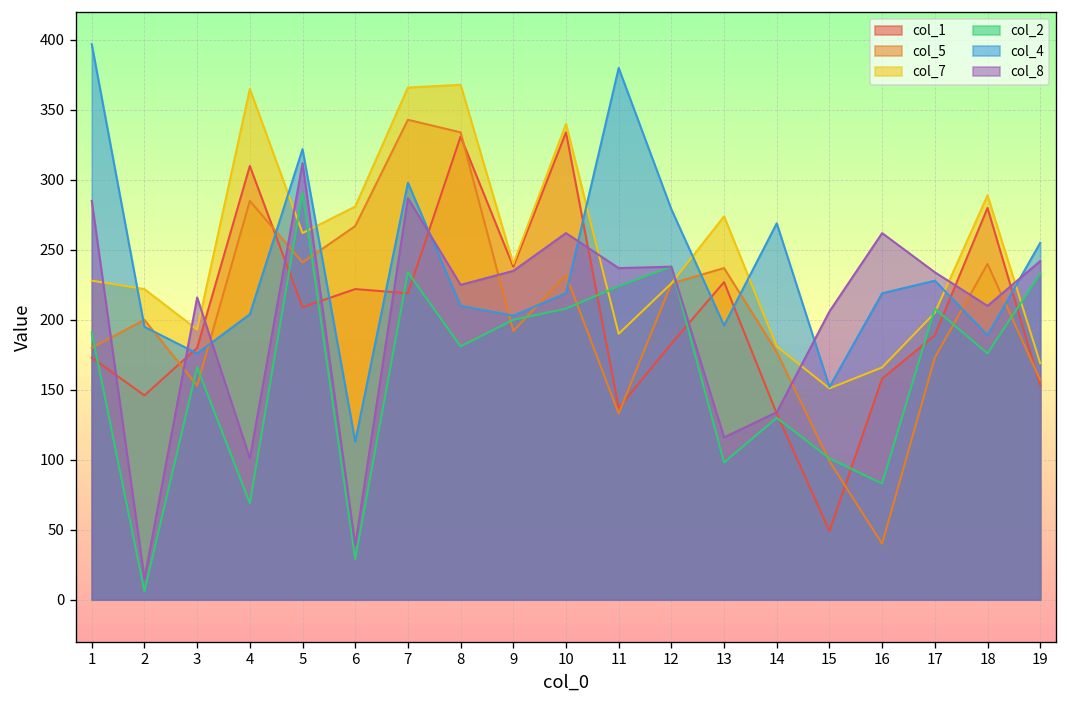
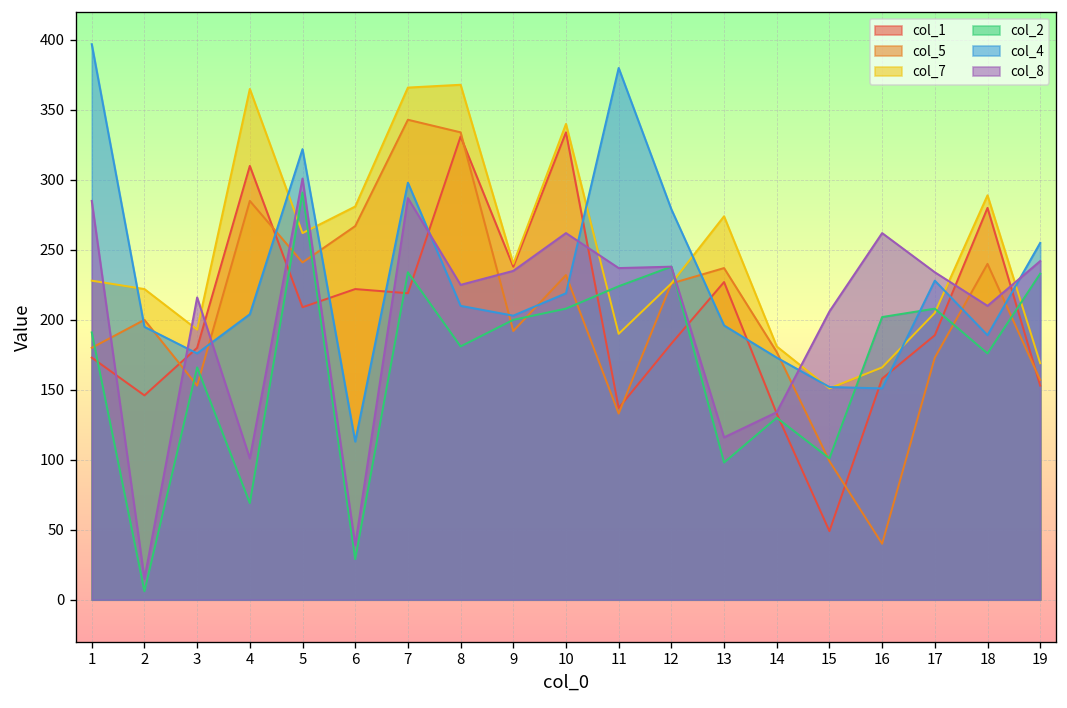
col_8, 5: 312 -> 301
col_4, 14: 269 -> 173
col_2, 16: 83 -> 202
col_4, 16: 219 -> 151
